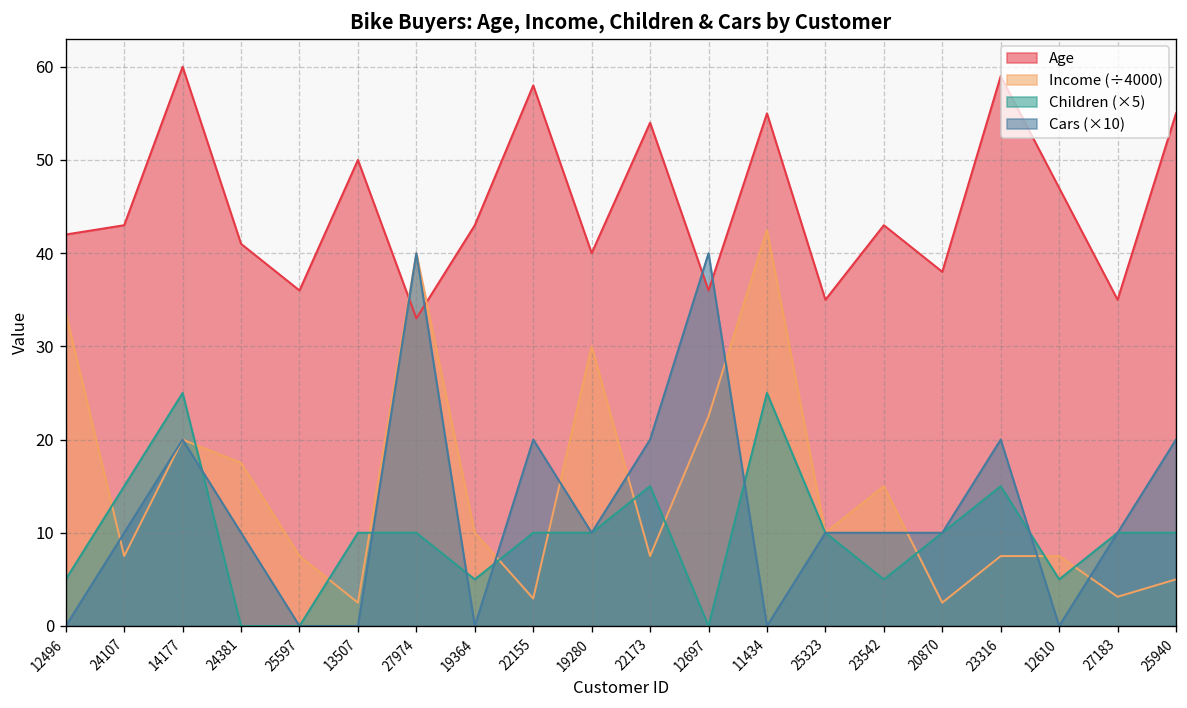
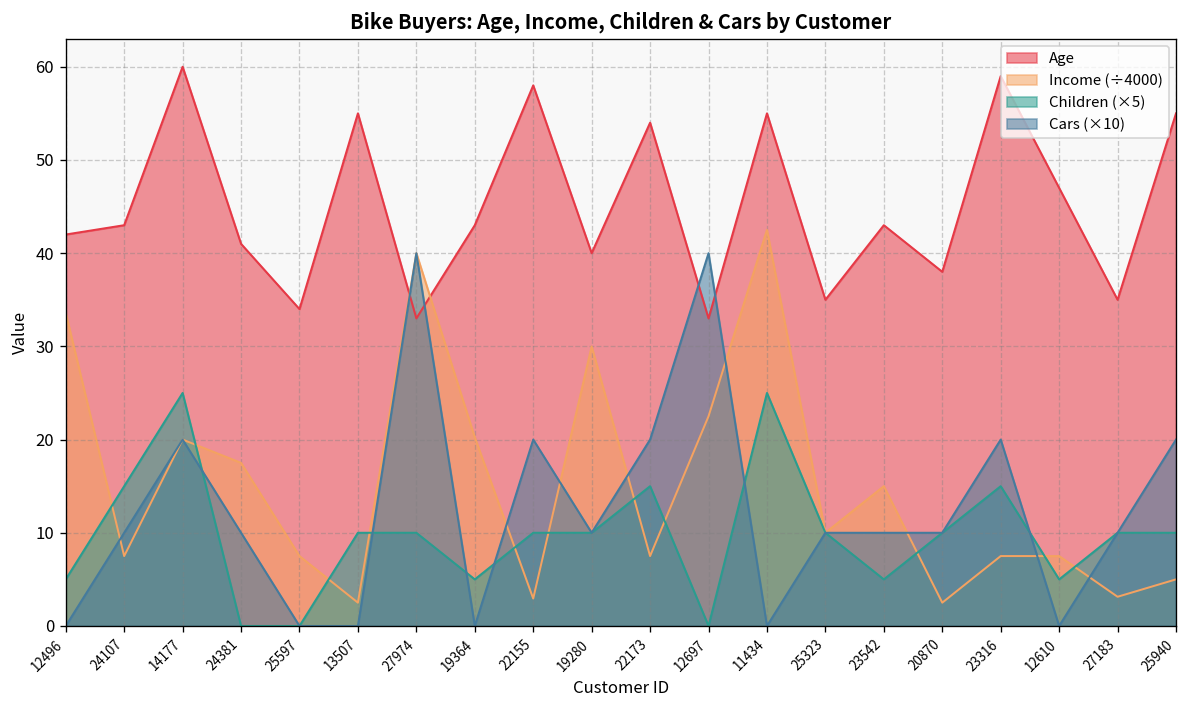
Age, 25597: 36 -> 34
Age, 13507: 50 -> 55
Income (÷4000), 19364: 10 -> 20
Age, 12697: 36 -> 33
